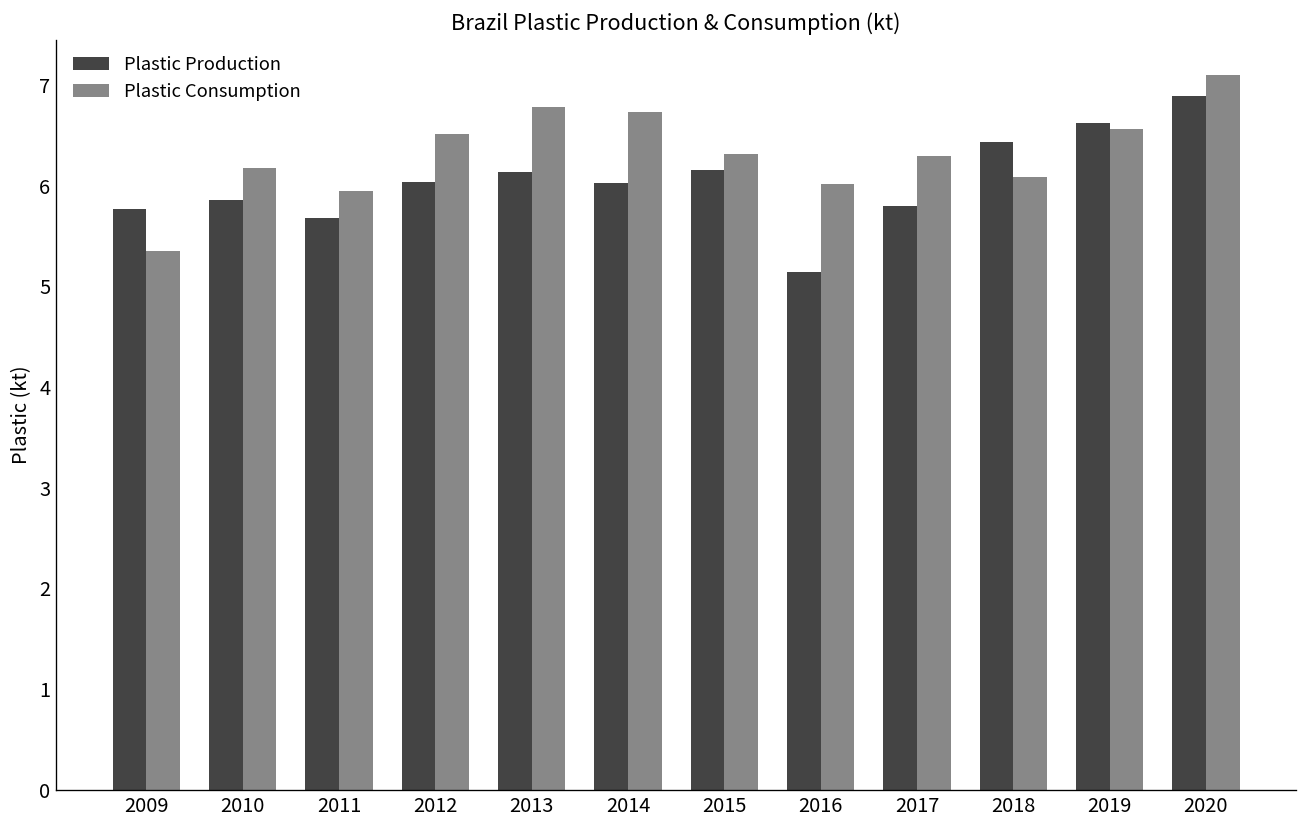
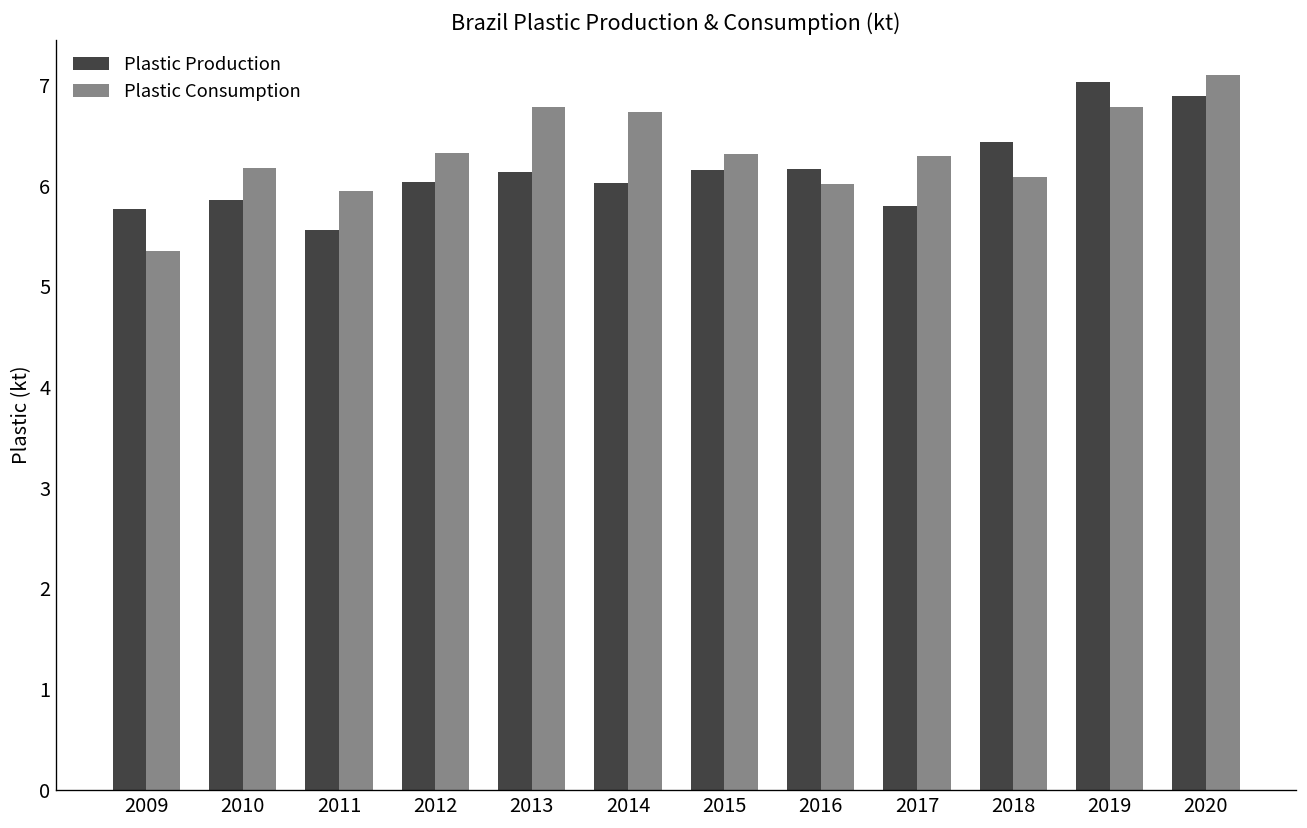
Plastic Production, 2011: 5.7 -> 5.6
Plastic Consumption, 2012: 6.5 -> 6.3
Plastic Production, 2016: 5.1 -> 6.2
Plastic Production, 2019: 6.6 -> 7.0
Plastic Consumption, 2019: 6.6 -> 6.8
